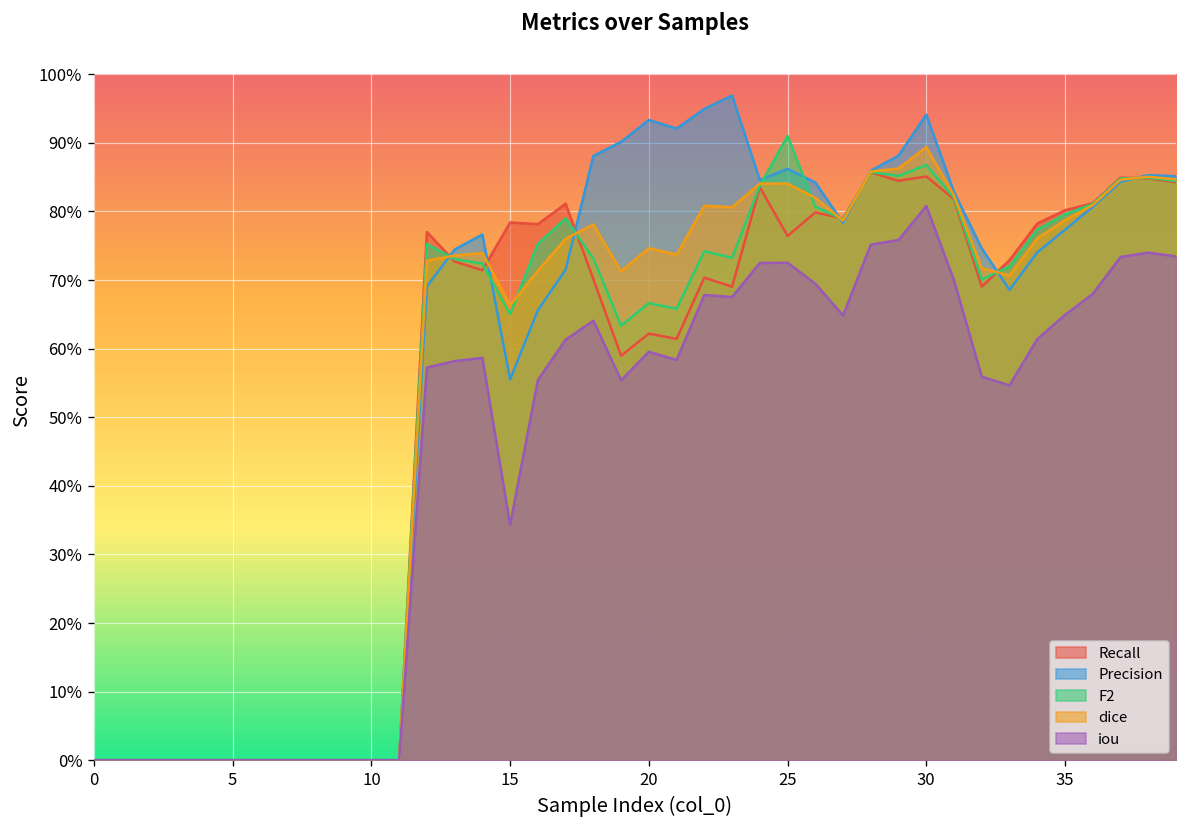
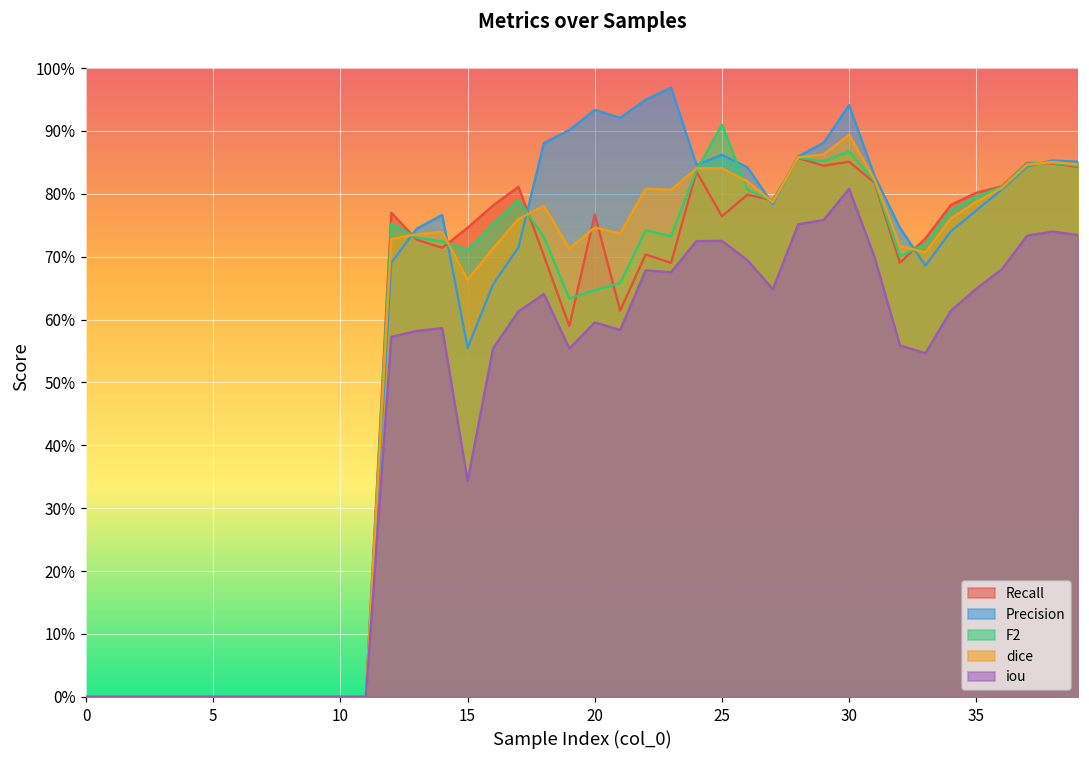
Recall, 15: 78% -> 75%
F2, 15: 65% -> 71%
Recall, 20: 62% -> 77%
F2, 20: 67% -> 65%
